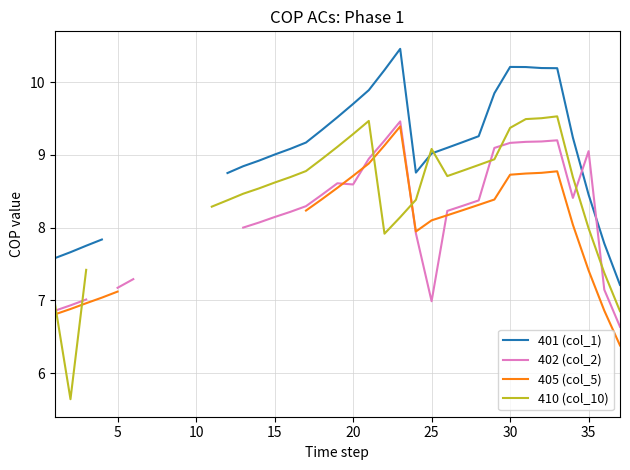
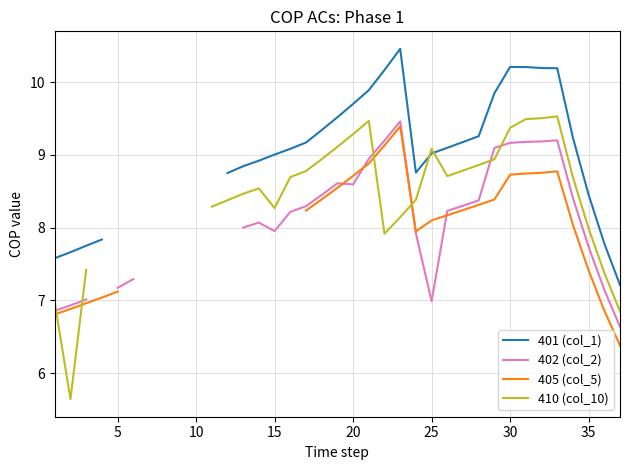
402 (col_2), 15: 8.1 -> 8.0
410 (col_10), 15: 8.6 -> 8.3
402 (col_2), 35: 9.1 -> 7.7
